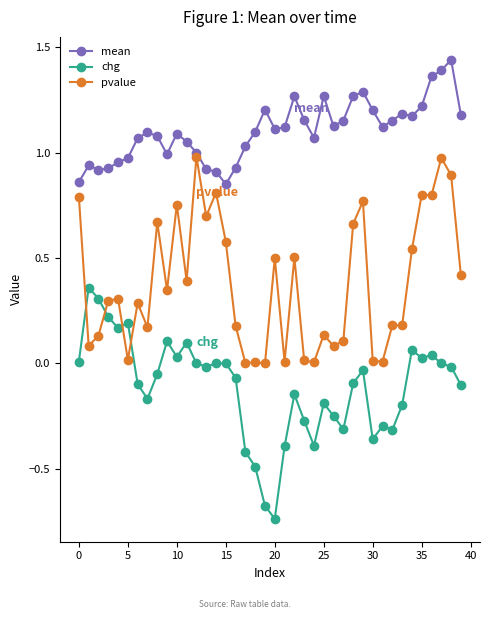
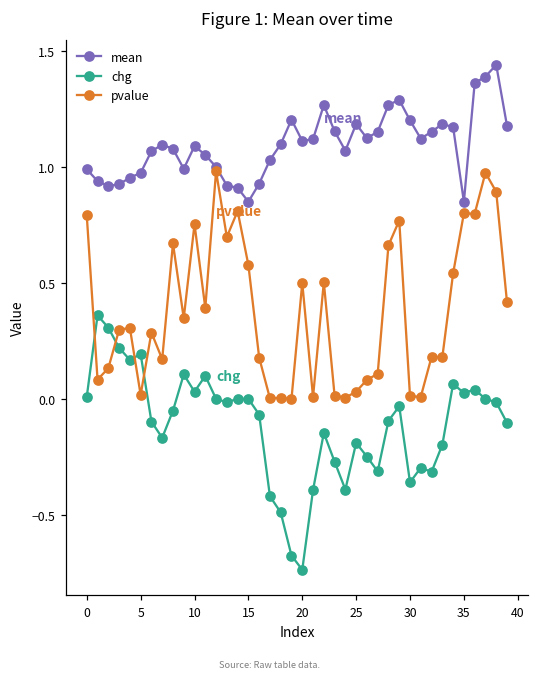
mean, 0: 0.86 -> 0.99
mean, 25: 1.27 -> 1.19
pvalue, 25: 0.14 -> 0.03
mean, 35: 1.22 -> 0.85
